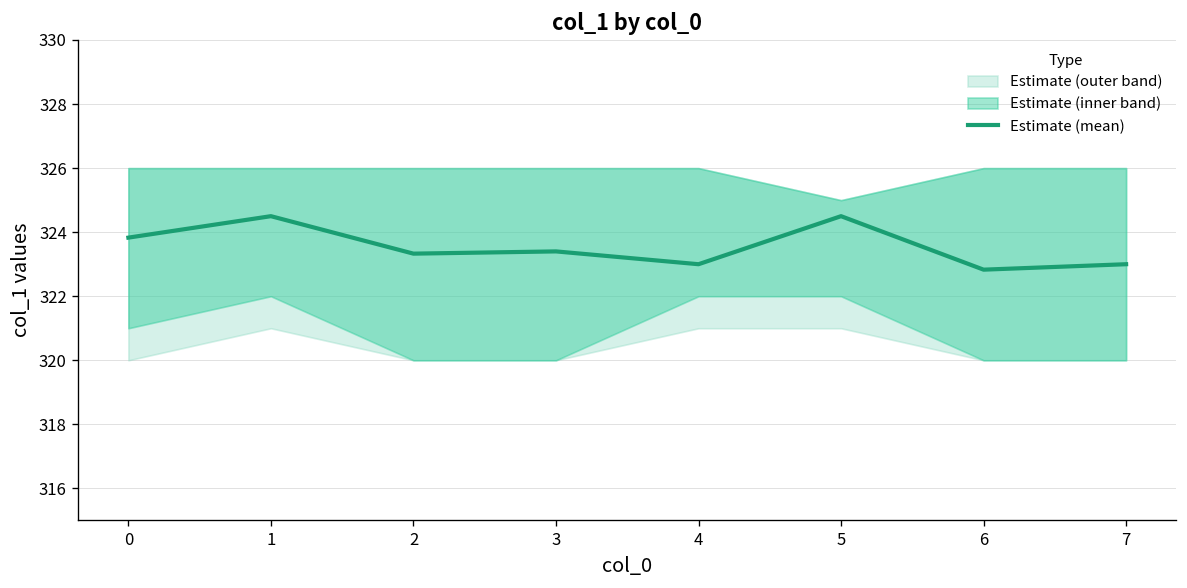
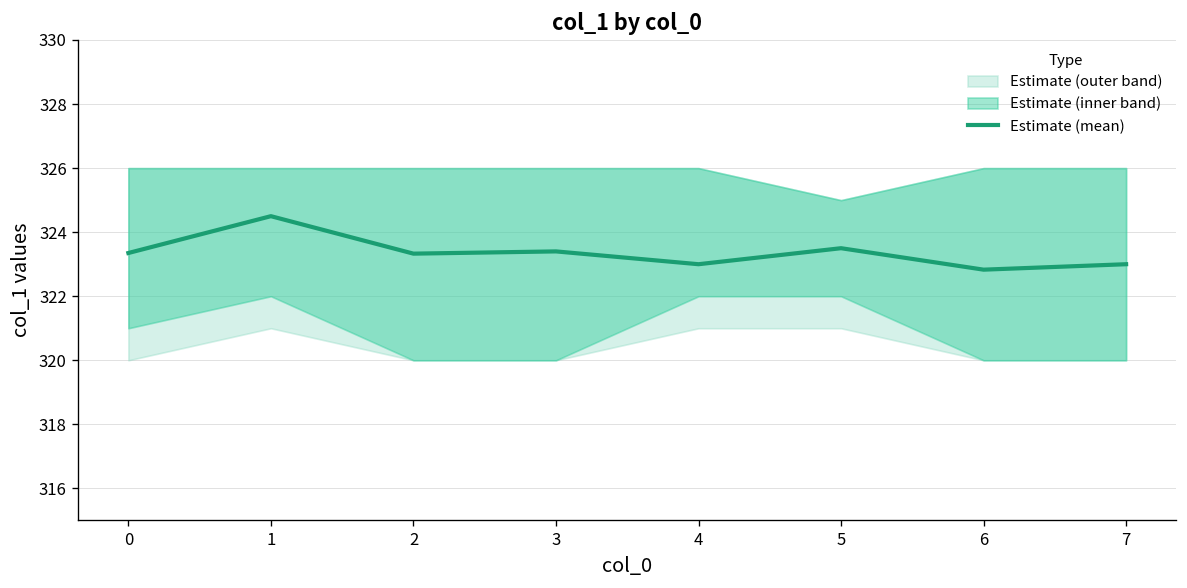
Estimate (mean), 0: 323.8 -> 323.4
Estimate (mean), 5: 324.5 -> 323.5
